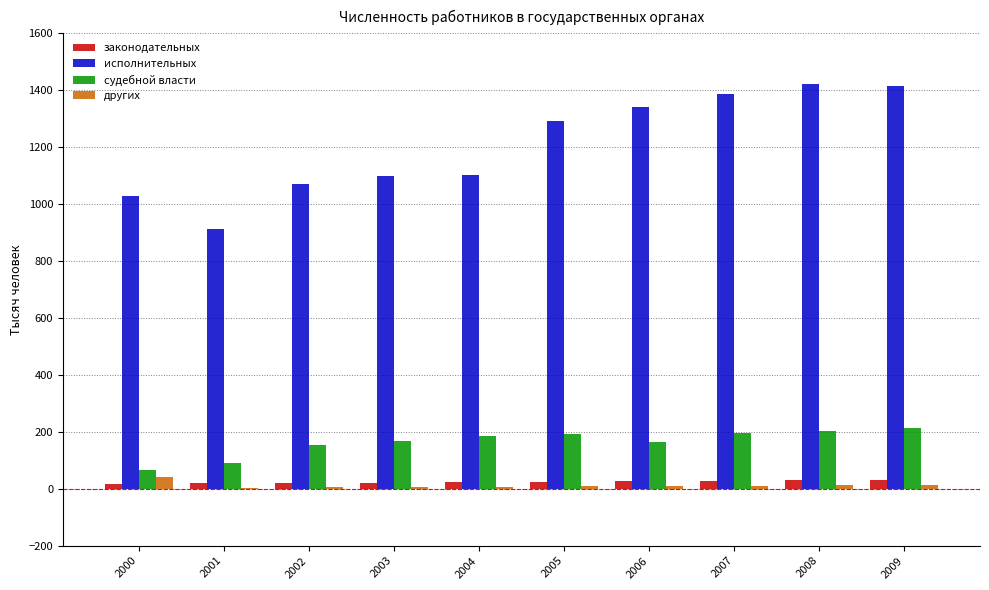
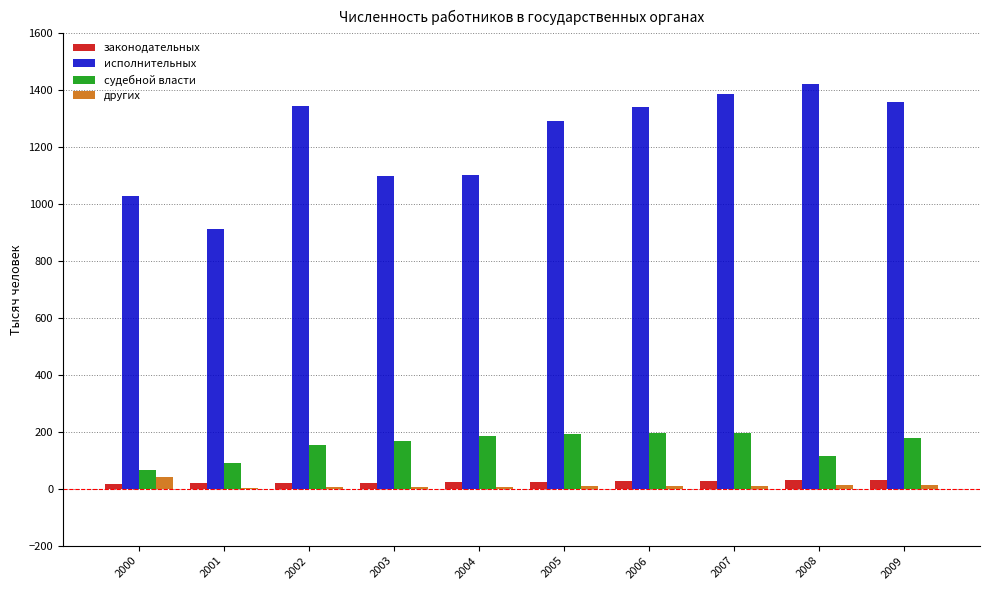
исполнительных, 2002: 1070 -> 1350
судебной власти, 2006: 160 -> 200
судебной власти, 2008: 200 -> 110
исполнительных, 2009: 1420 -> 1360
судебной власти, 2009: 210 -> 180
